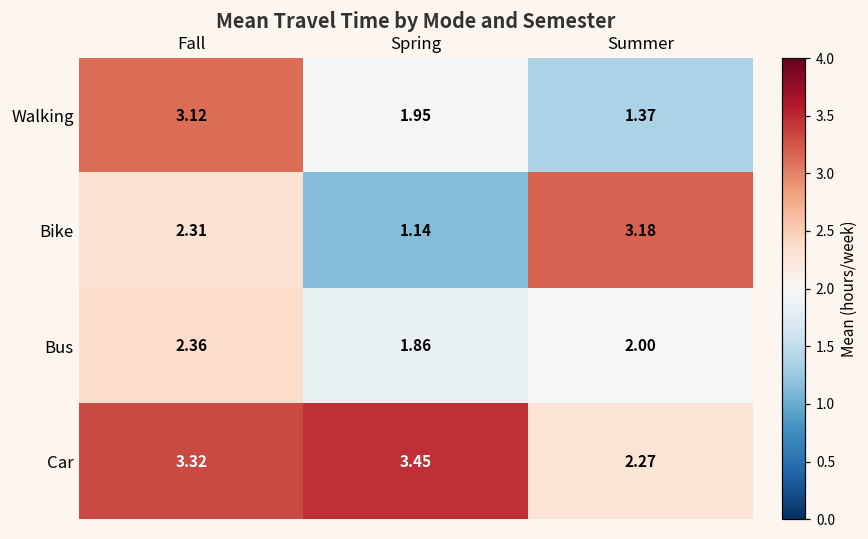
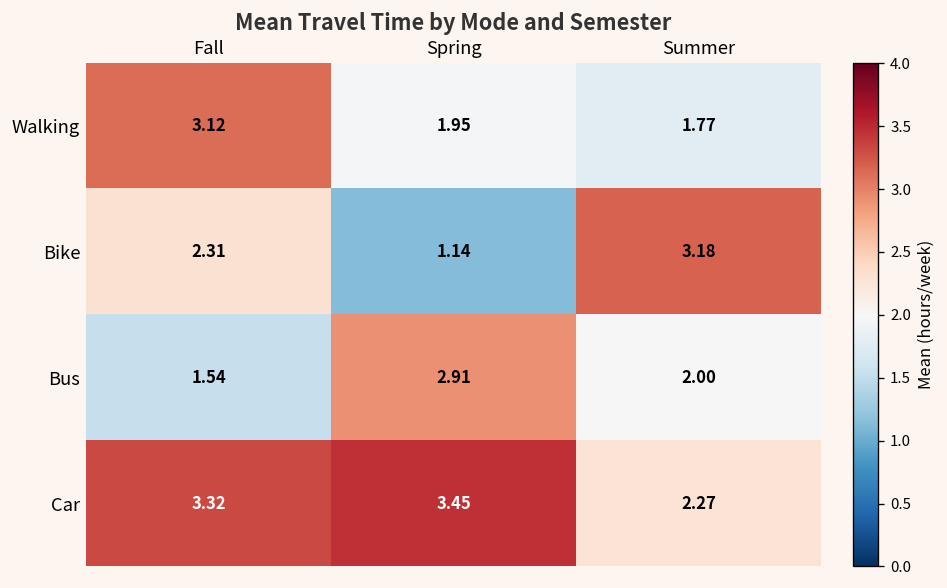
Walking, Summer: 1.37 -> 1.77
Bus, Fall: 2.36 -> 1.54
Bus, Spring: 1.86 -> 2.91
